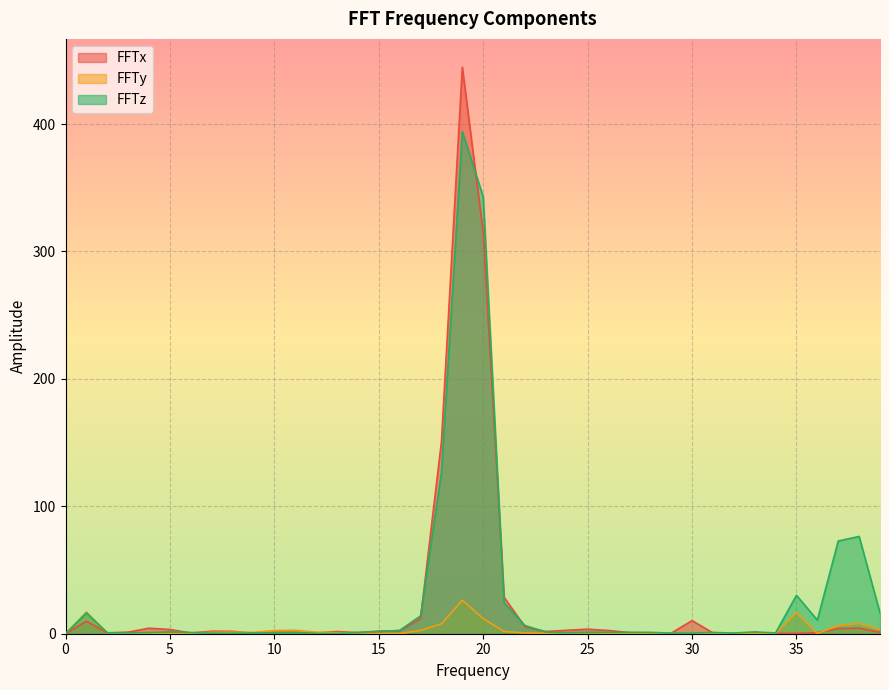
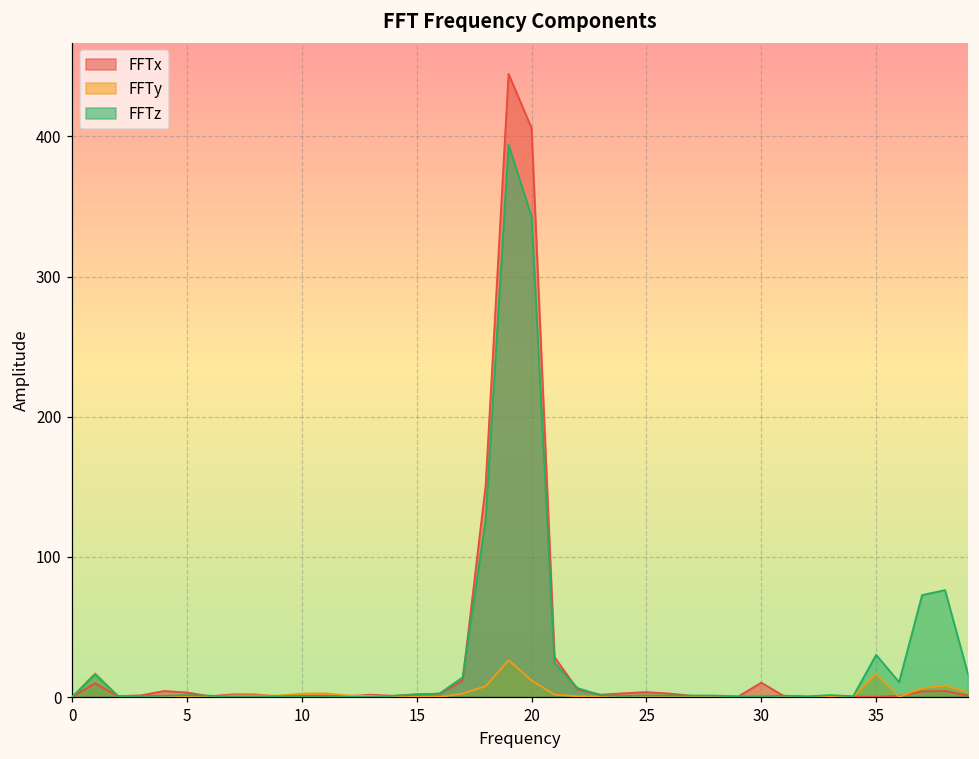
FFTx, 20: 315 -> 406
